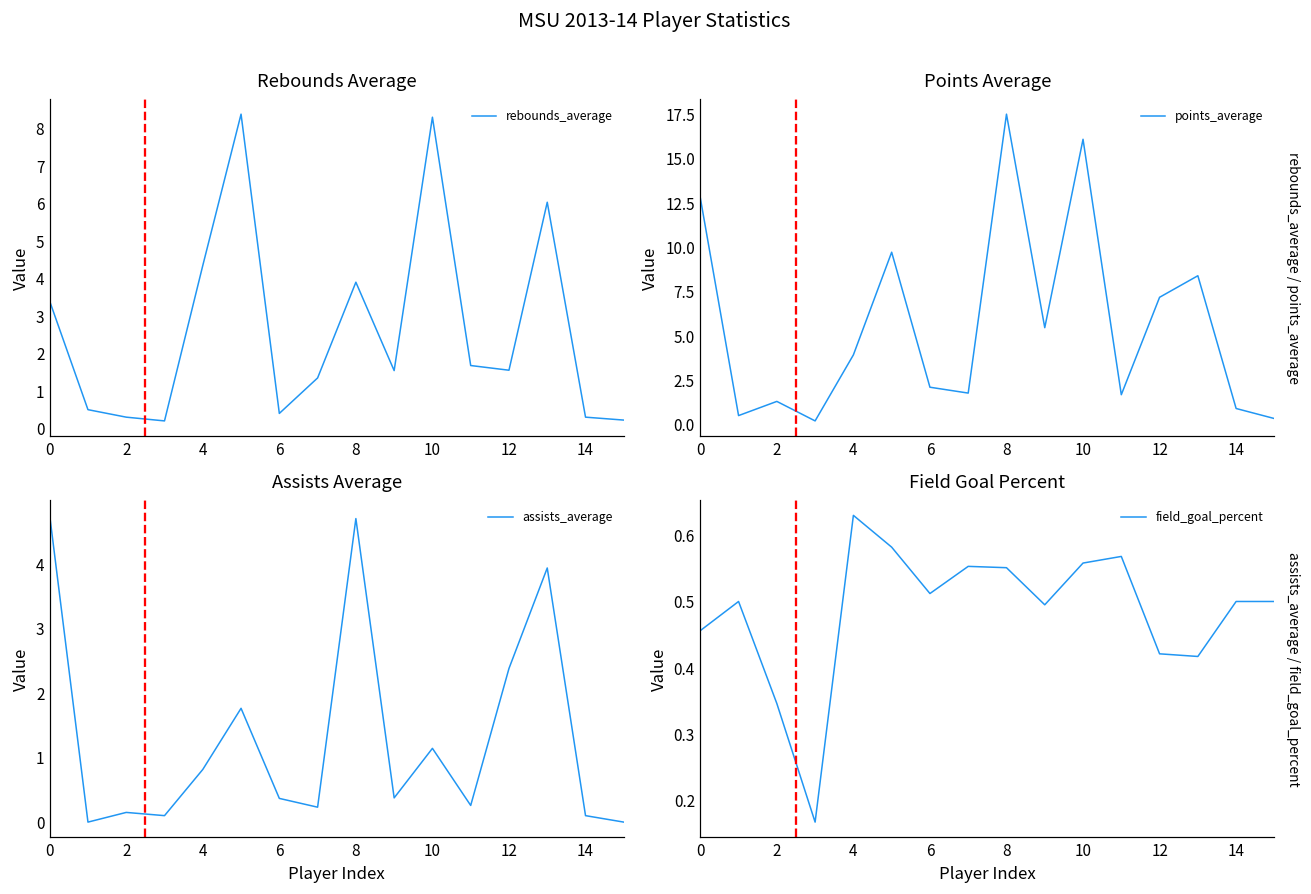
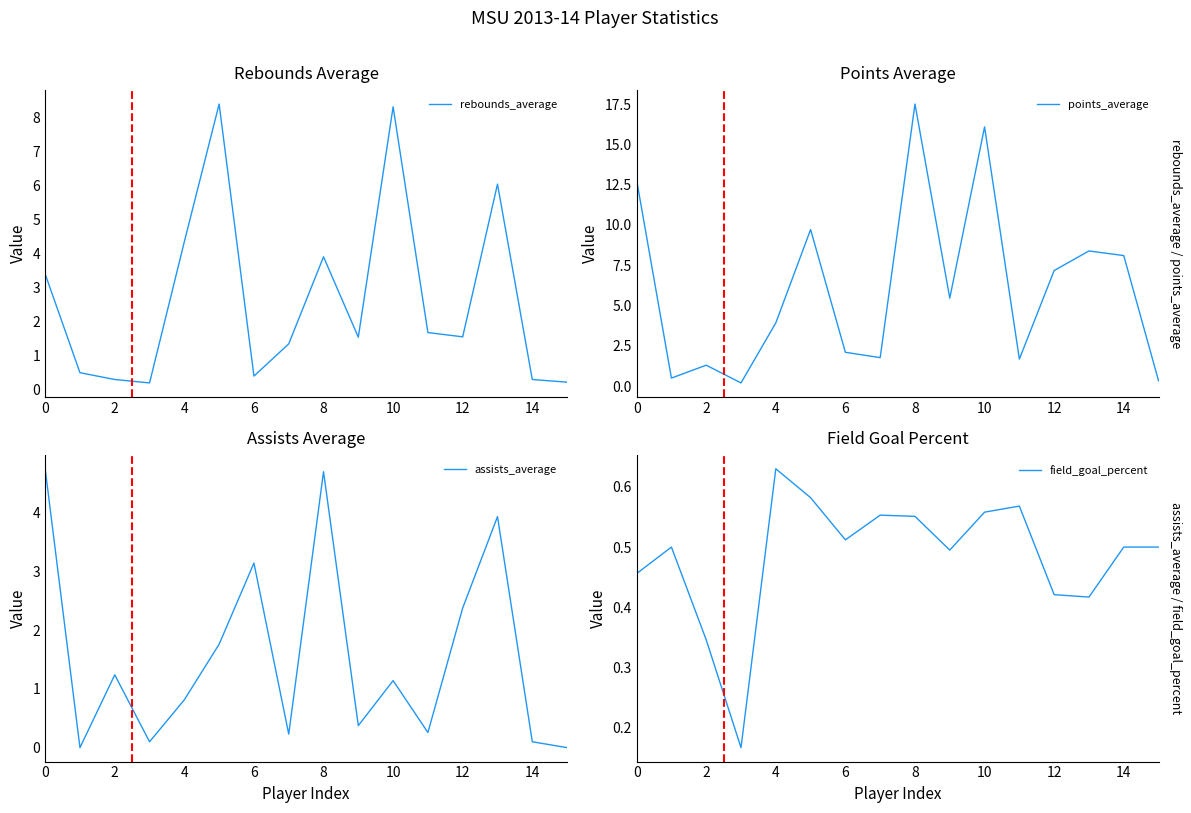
Points Average, 14: 0.9 -> 8.1
Assists Average, 2: 0.2 -> 1.2
Assists Average, 6: 0.4 -> 3.1
